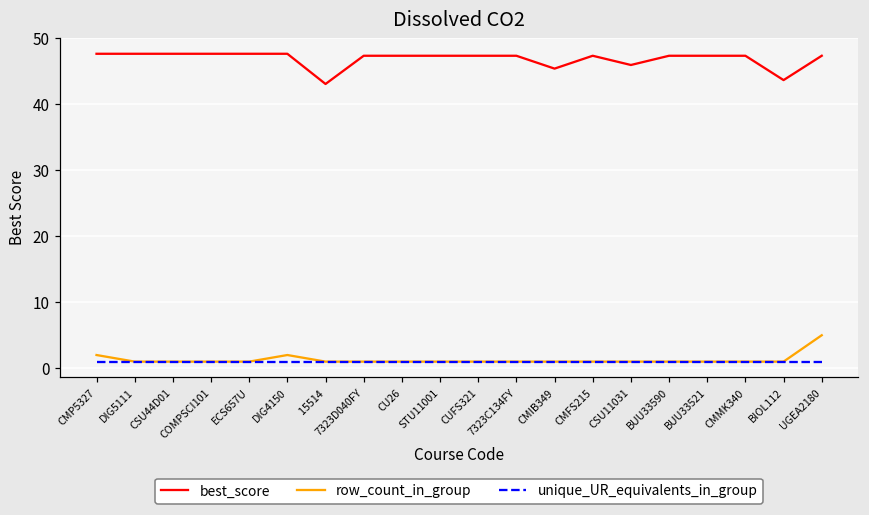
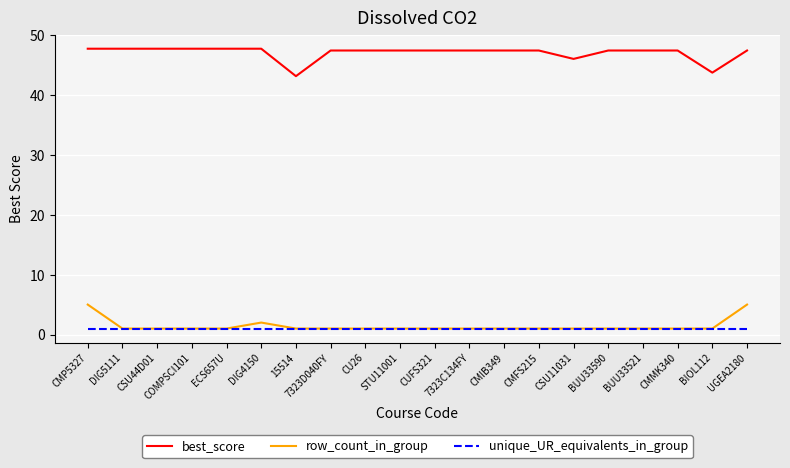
row_count_in_group, CMP5327: 2 -> 5
best_score, CMIB349: 45 -> 47
